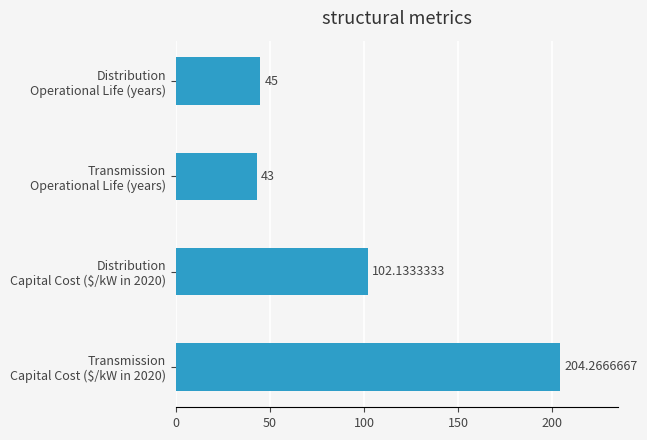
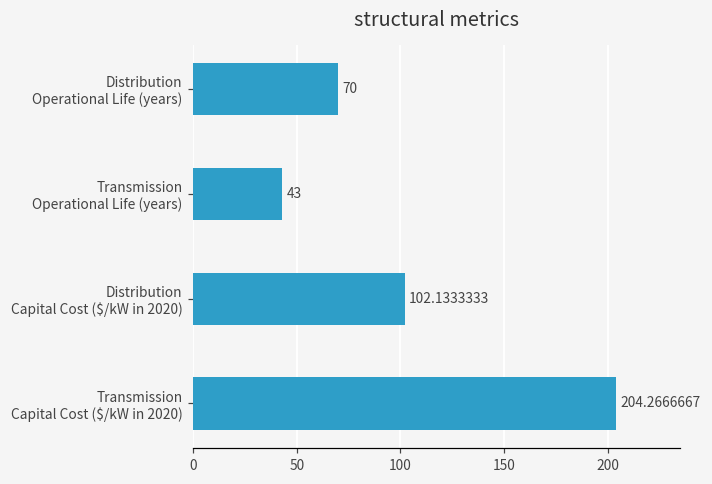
Distribution Operational Life (years): 45 -> 70
